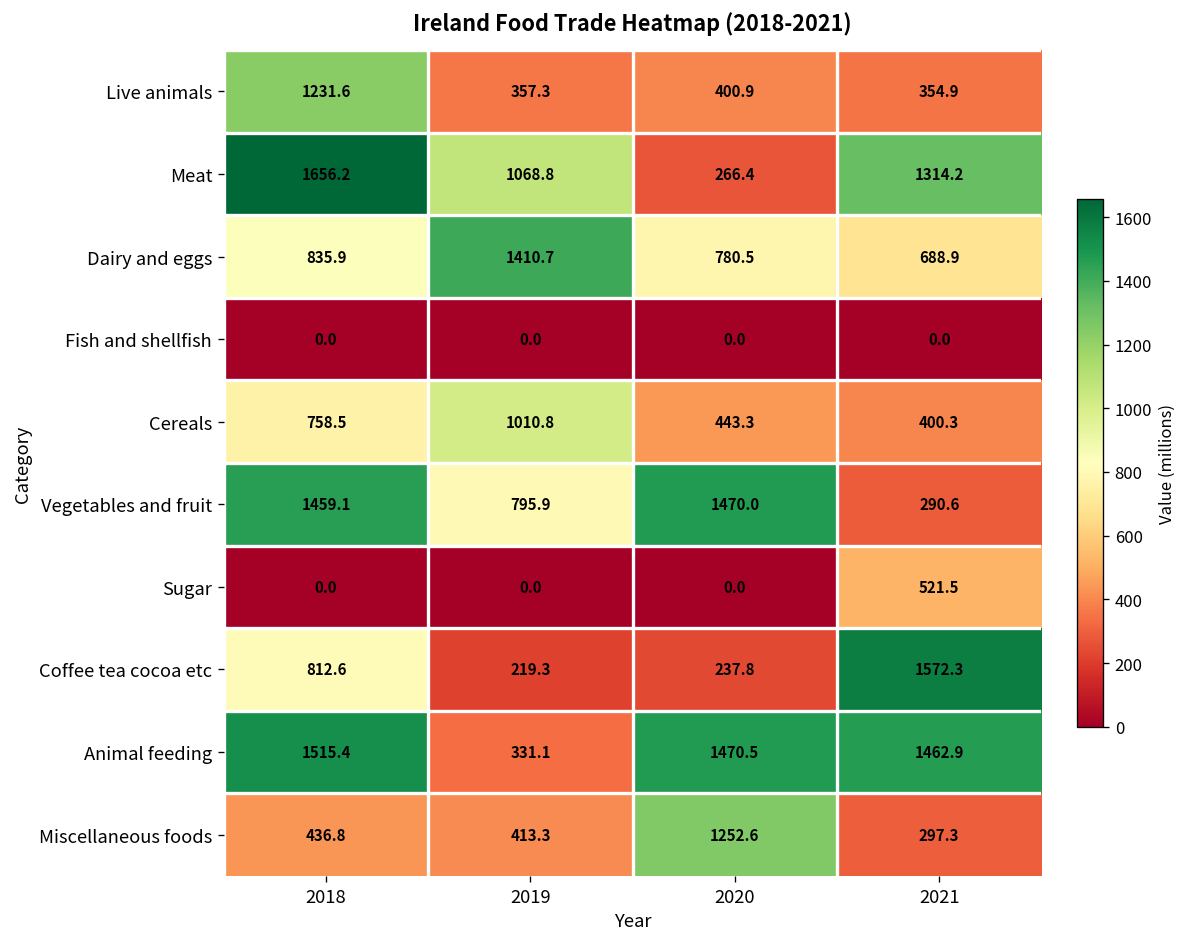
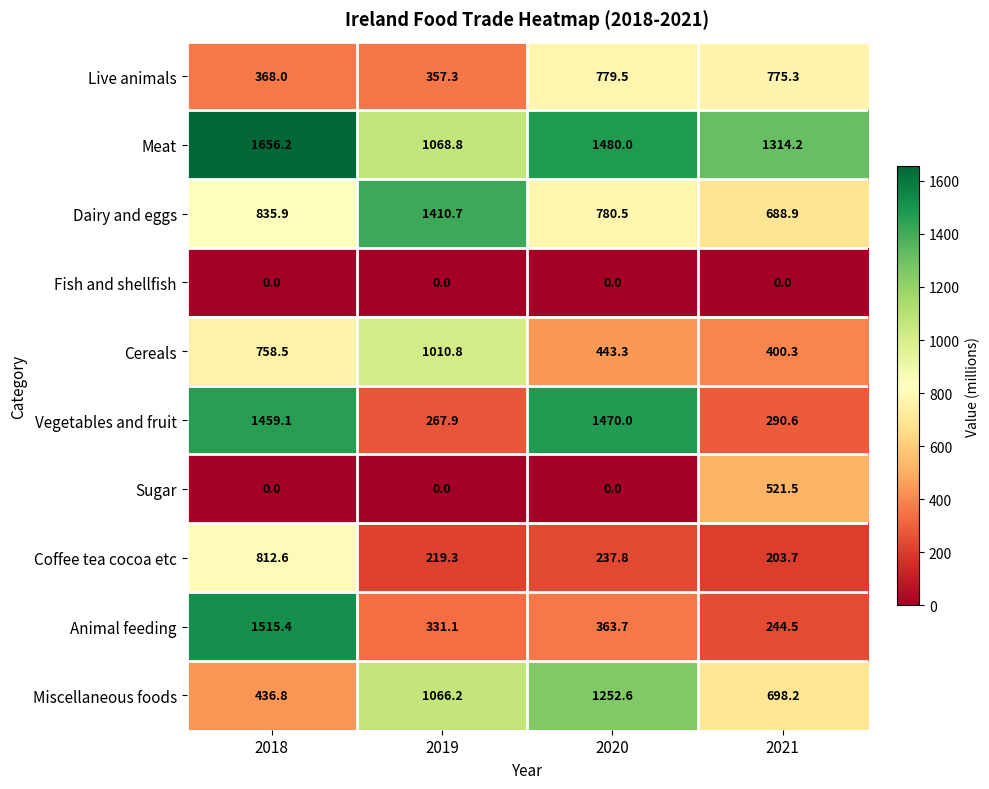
Live animals, 2018: 1231.6 -> 368.0
Live animals, 2020: 400.9 -> 779.5
Live animals, 2021: 354.9 -> 775.3
Meat, 2020: 266.4 -> 1480.0
Vegetables and fruit, 2019: 795.9 -> 267.9
Coffee tea cocoa etc, 2021: 1572.3 -> 203.7
Animal feeding, 2020: 1470.5 -> 363.7
Animal feeding, 2021: 1462.9 -> 244.5
Miscellaneous foods, 2019: 413.3 -> 1066.2
Miscellaneous foods, 2021: 297.3 -> 698.2
